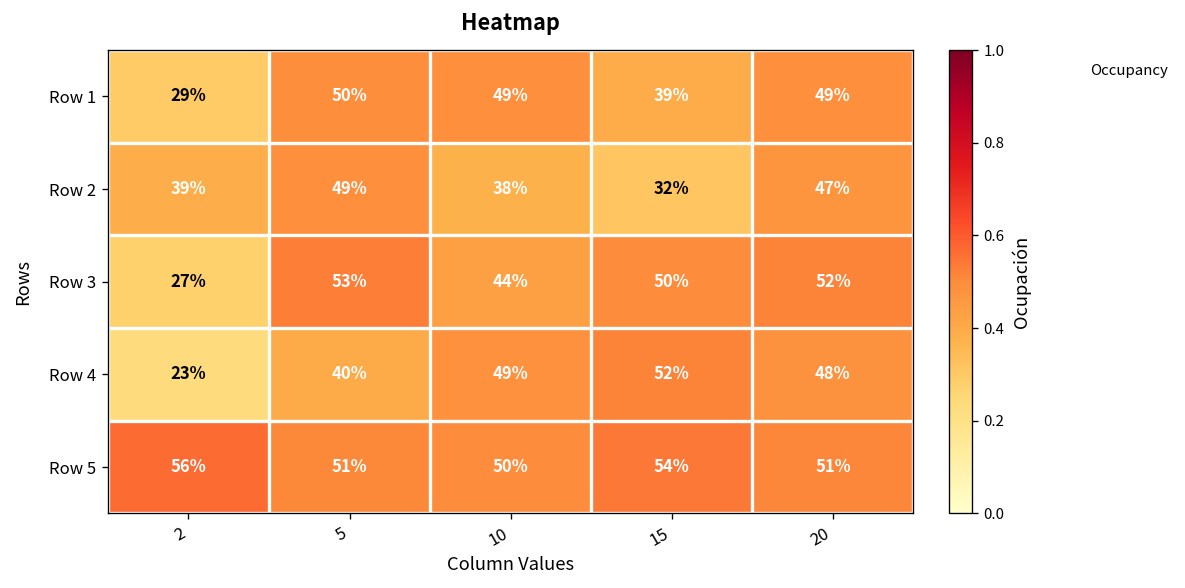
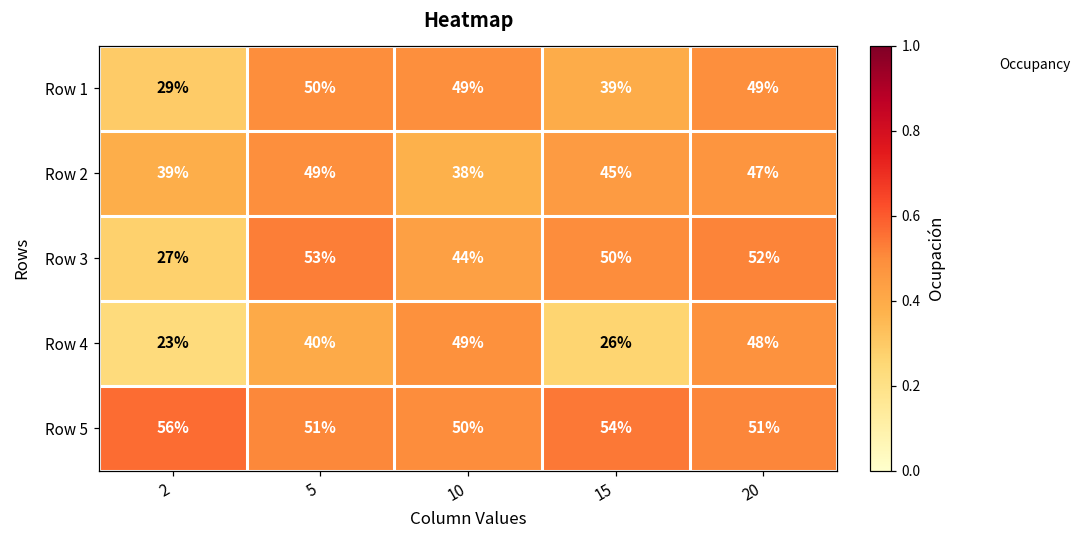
Row 2, 15: 32% -> 45%
Row 4, 15: 52% -> 26%
